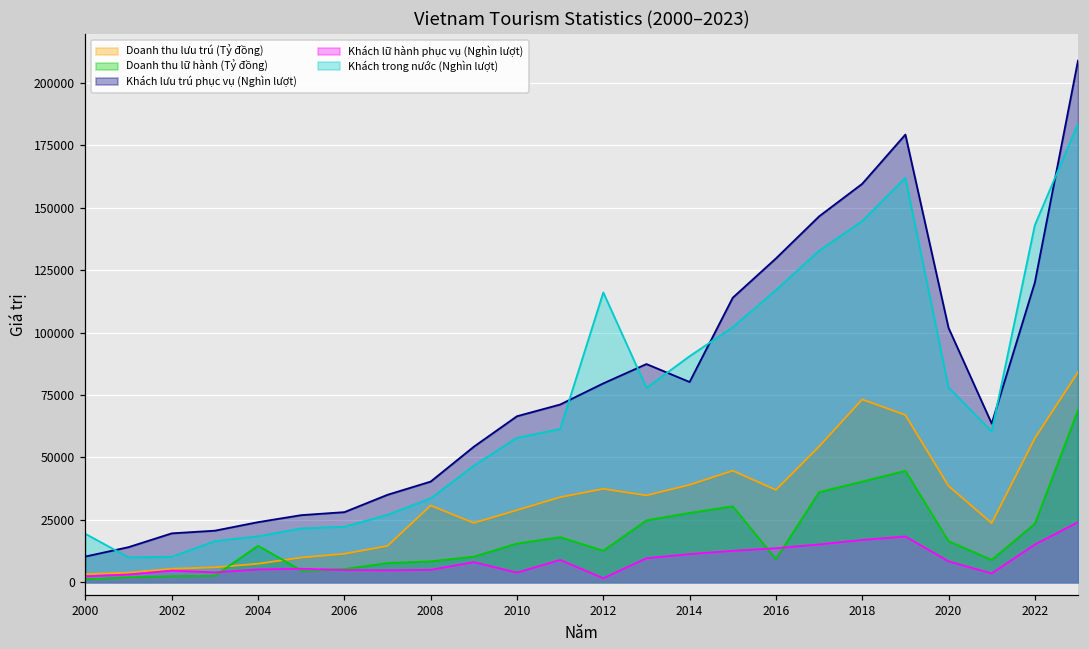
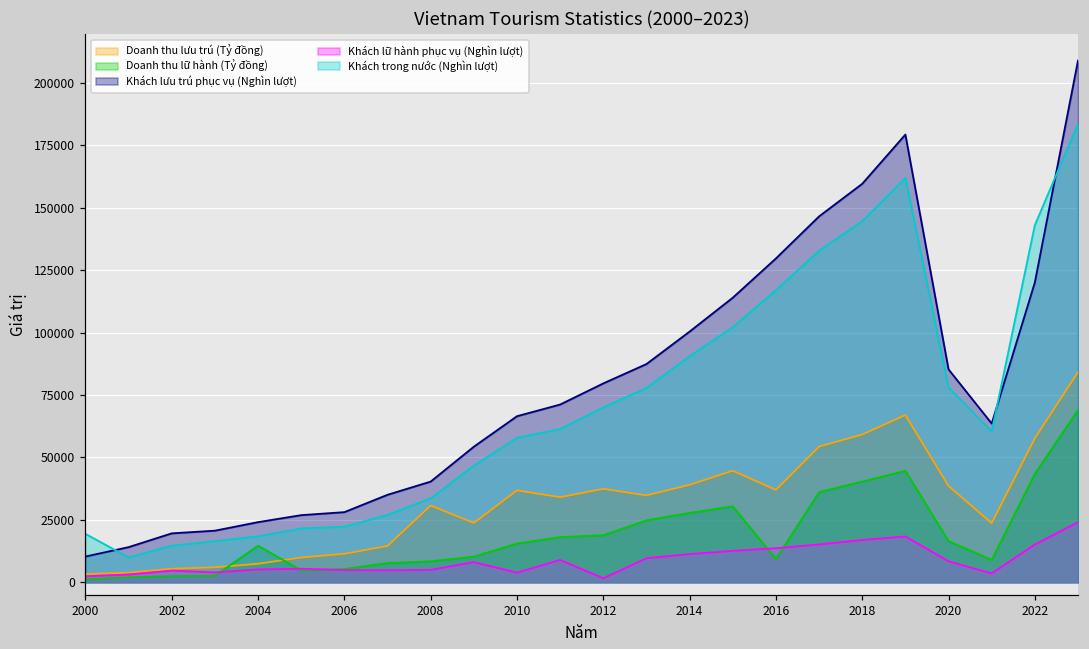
Khách trong nước (Nghìn lượt), 2002: 10000 -> 15000
Doanh thu lưu trú (Tỷ đồng), 2010: 29000 -> 37000
Doanh thu lữ hành (Tỷ đồng), 2012: 13000 -> 19000
Khách trong nước (Nghìn lượt), 2012: 116000 -> 70000
Khách lưu trú phục vụ (Nghìn lượt), 2014: 80000 -> 100000
Doanh thu lưu trú (Tỷ đồng), 2018: 73000 -> 59000
Khách lưu trú phục vụ (Nghìn lượt), 2020: 102000 -> 85000
Doanh thu lữ hành (Tỷ đồng), 2022: 23000 -> 44000
